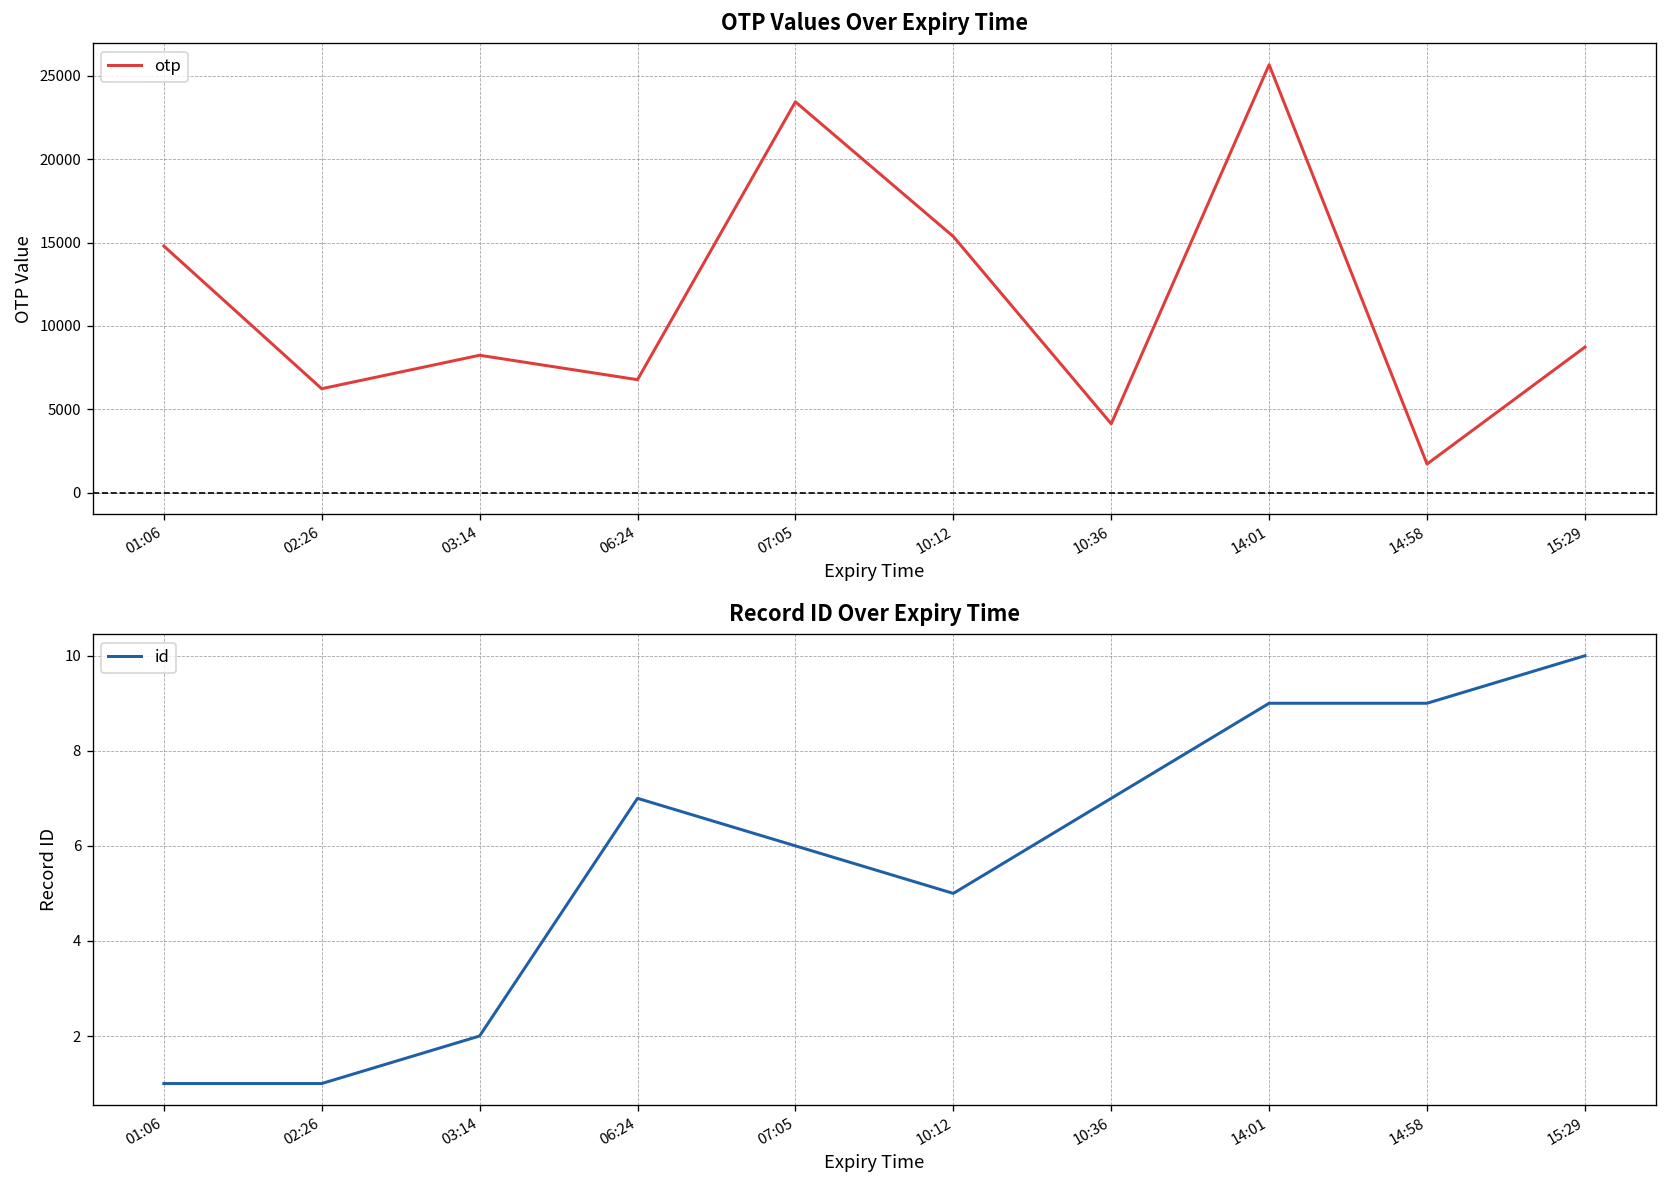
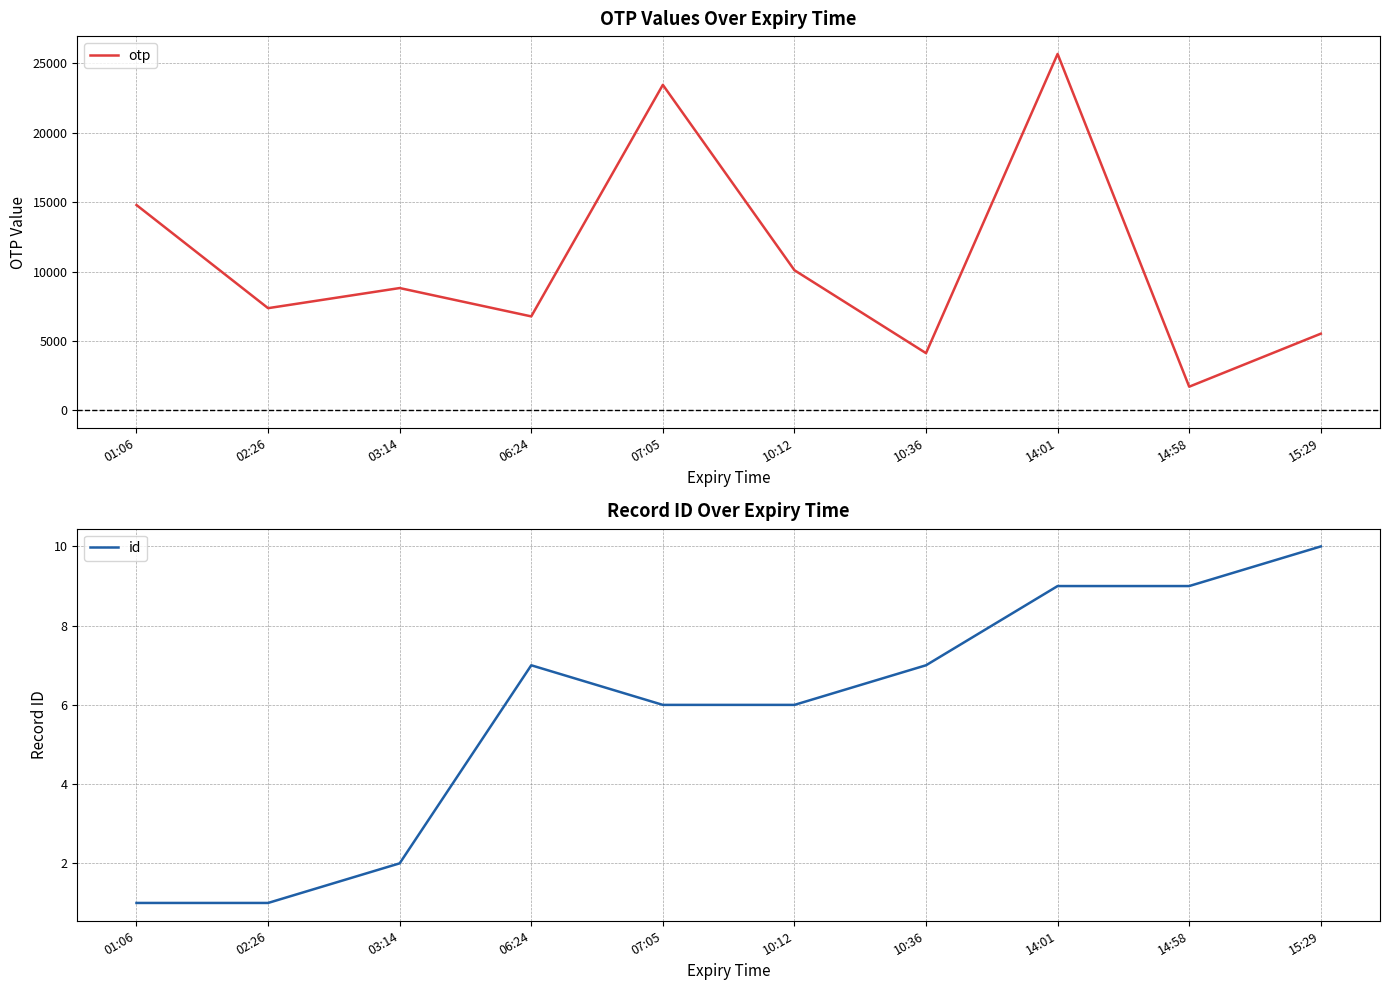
OTP Values Over Expiry Time, 02:26: 6200 -> 7400
OTP Values Over Expiry Time, 03:14: 8200 -> 8800
OTP Values Over Expiry Time, 10:12: 15400 -> 10100
OTP Values Over Expiry Time, 15:29: 8700 -> 5500
Record ID Over Expiry Time, 10:12: 5 -> 6
